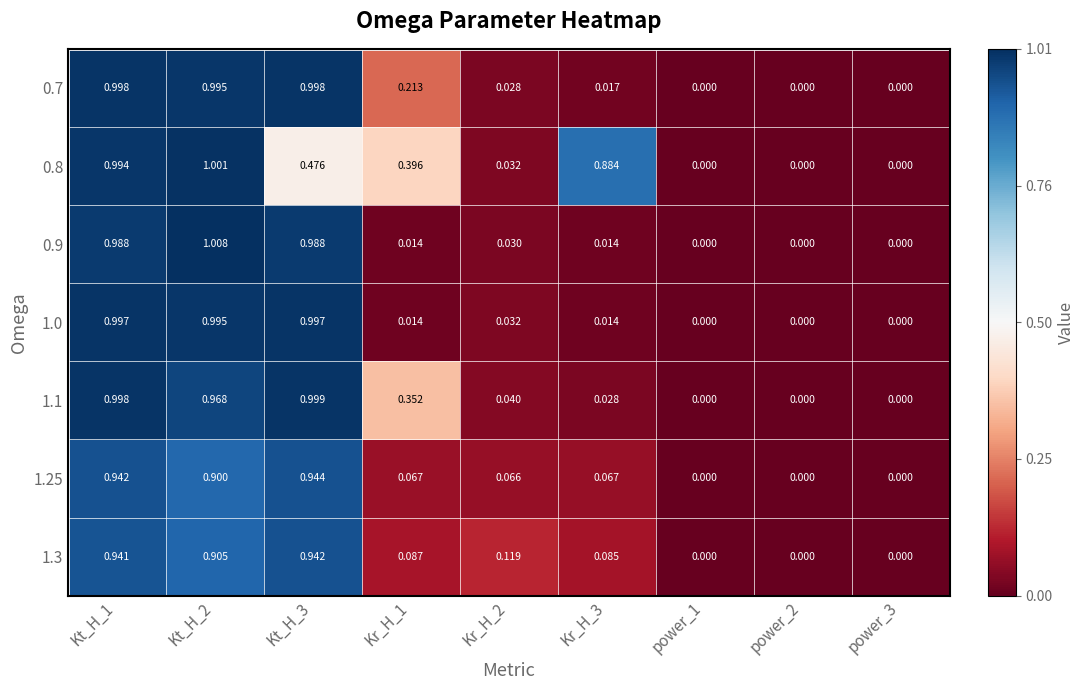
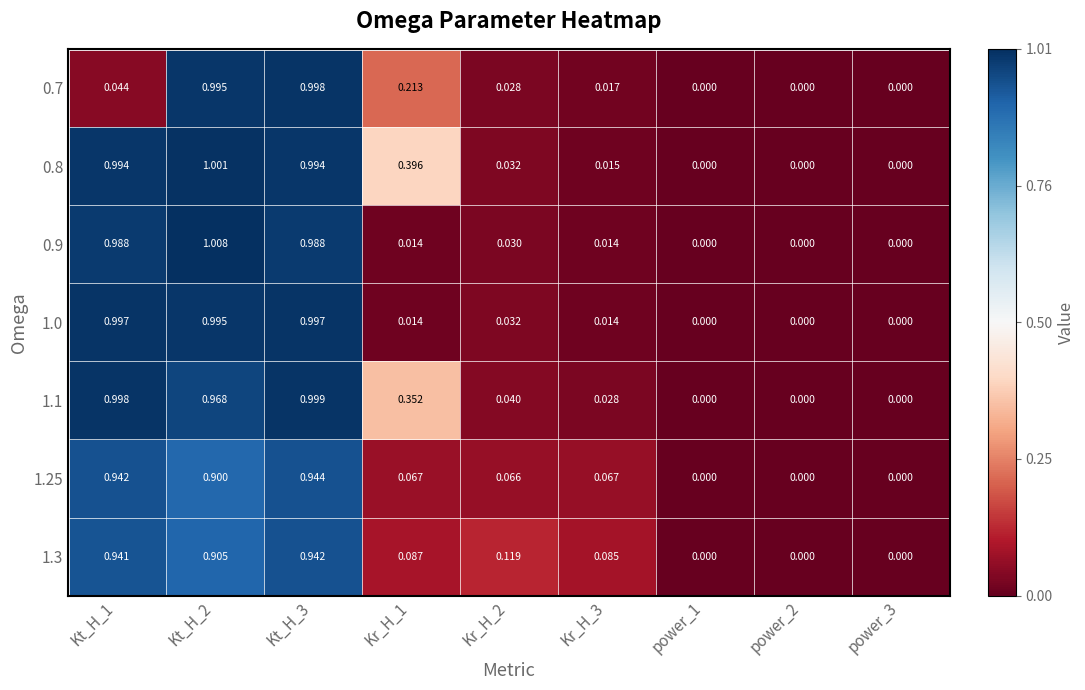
0.7, Kt_H_1: 0.998 -> 0.044
0.8, Kt_H_3: 0.476 -> 0.994
0.8, Kr_H_3: 0.884 -> 0.015
